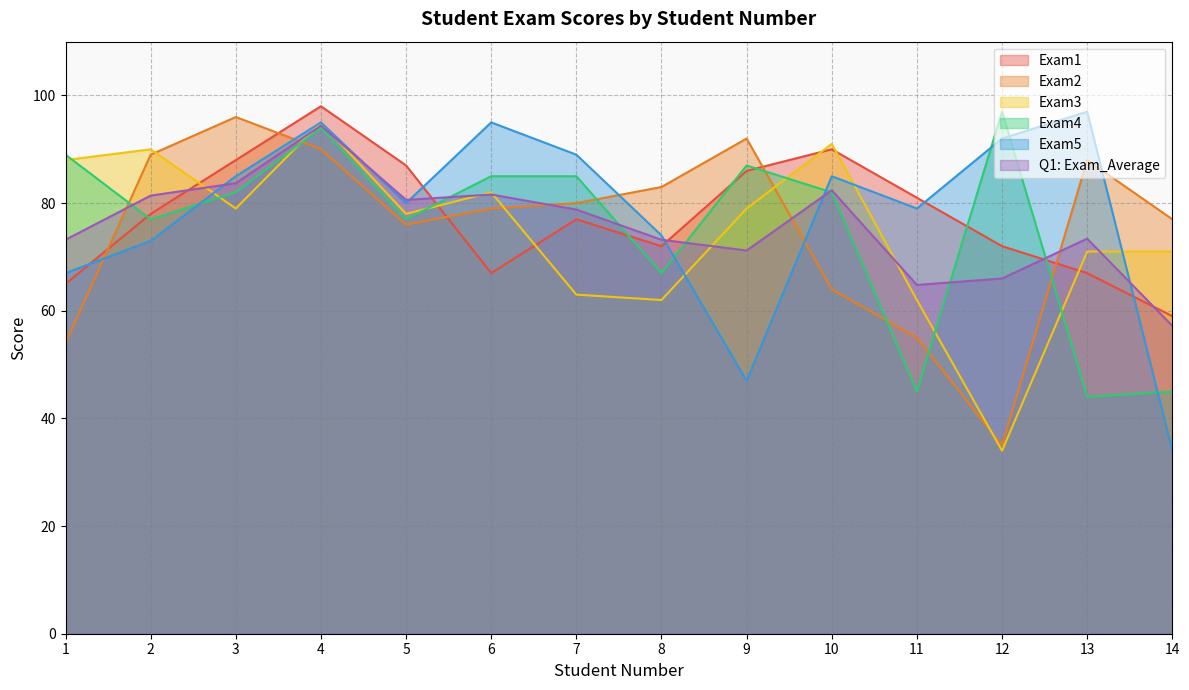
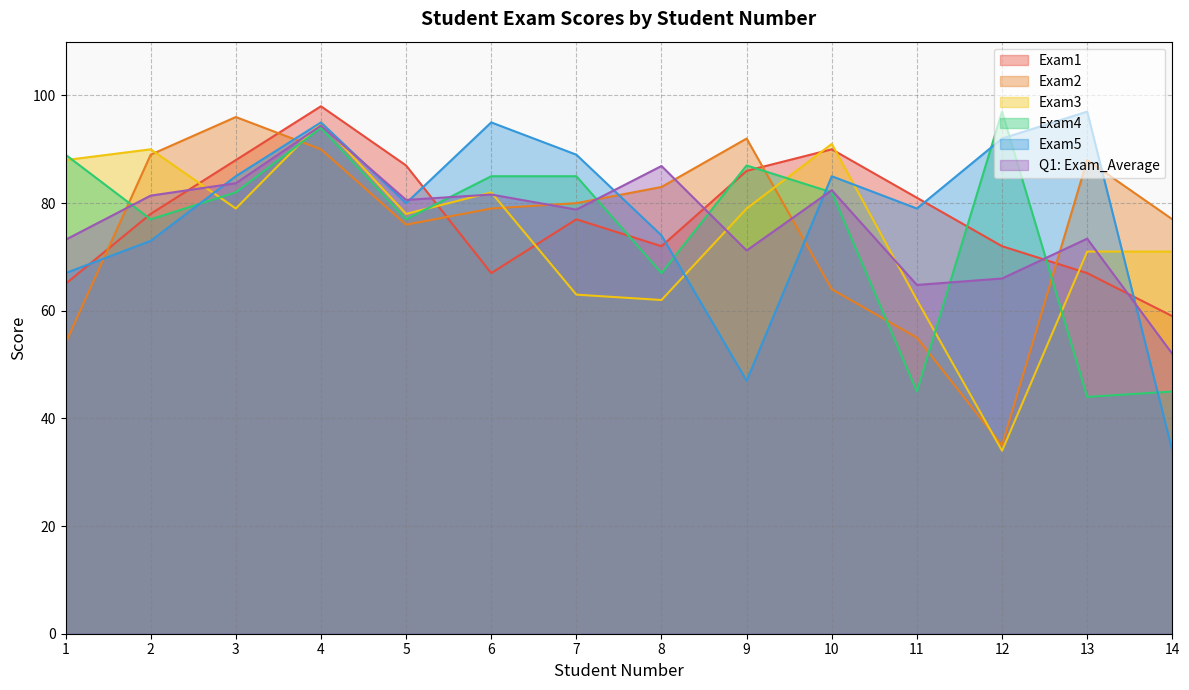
Q1: Exam_Average, 8: 73 -> 87
Q1: Exam_Average, 14: 57 -> 52
